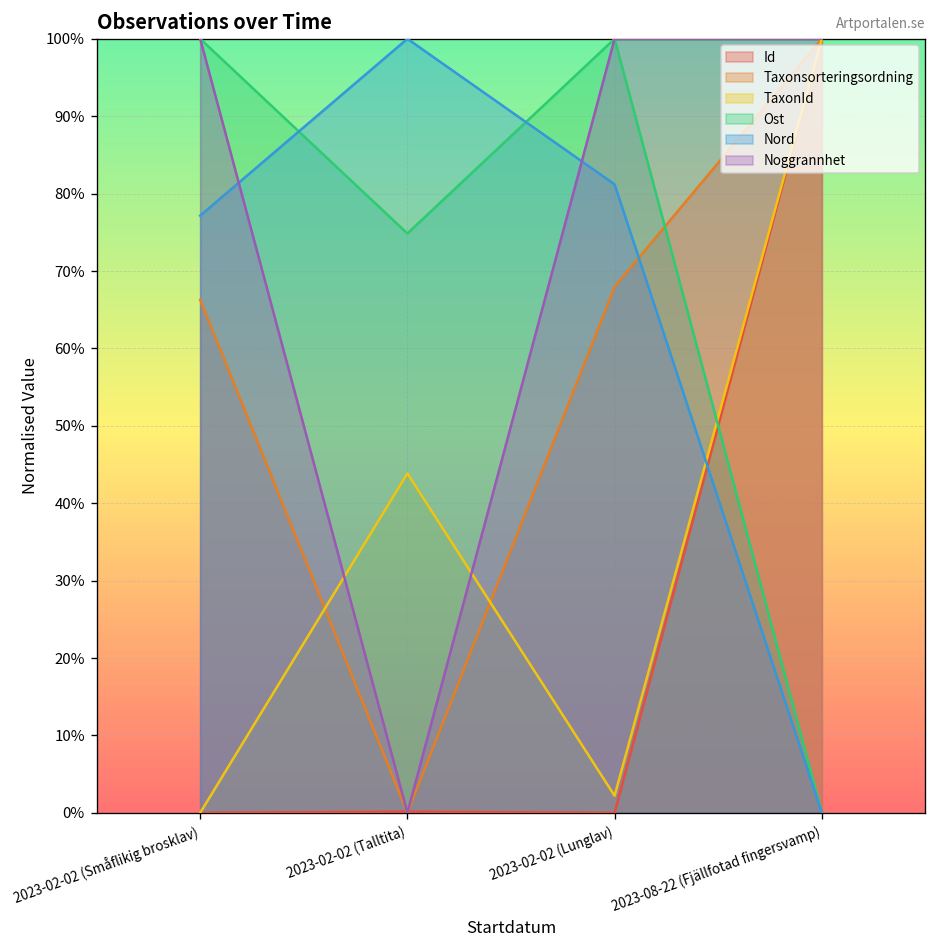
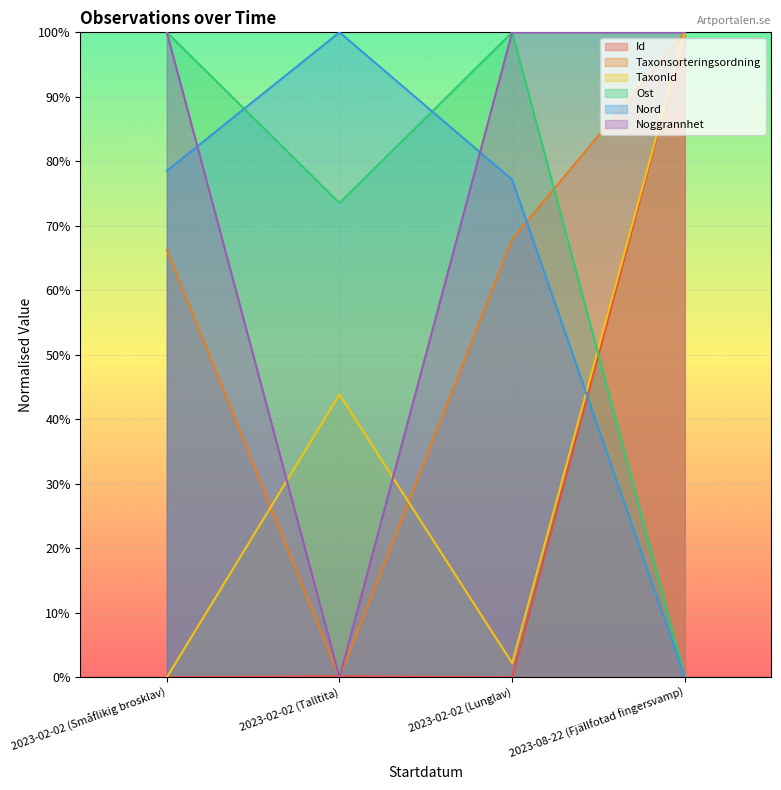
Nord, 2023-02-02 (Småflikig brosklav): 77% -> 79%
Ost, 2023-02-02 (Talltita): 75% -> 74%
Nord, 2023-02-02 (Lunglav): 81% -> 77%
